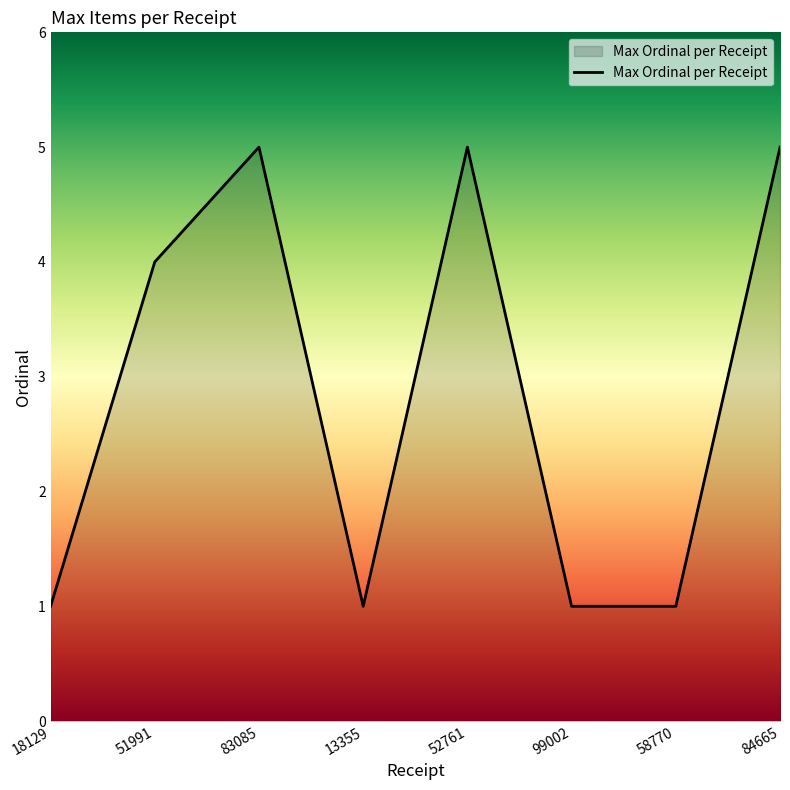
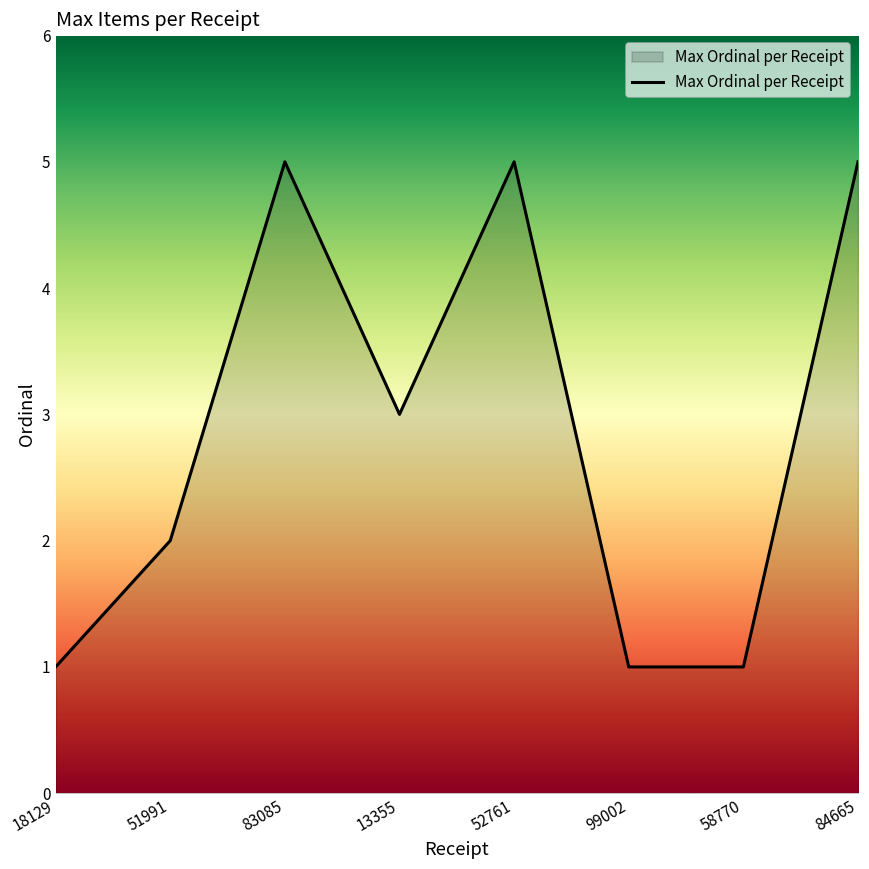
51991: 4 -> 2
13355: 1 -> 3
